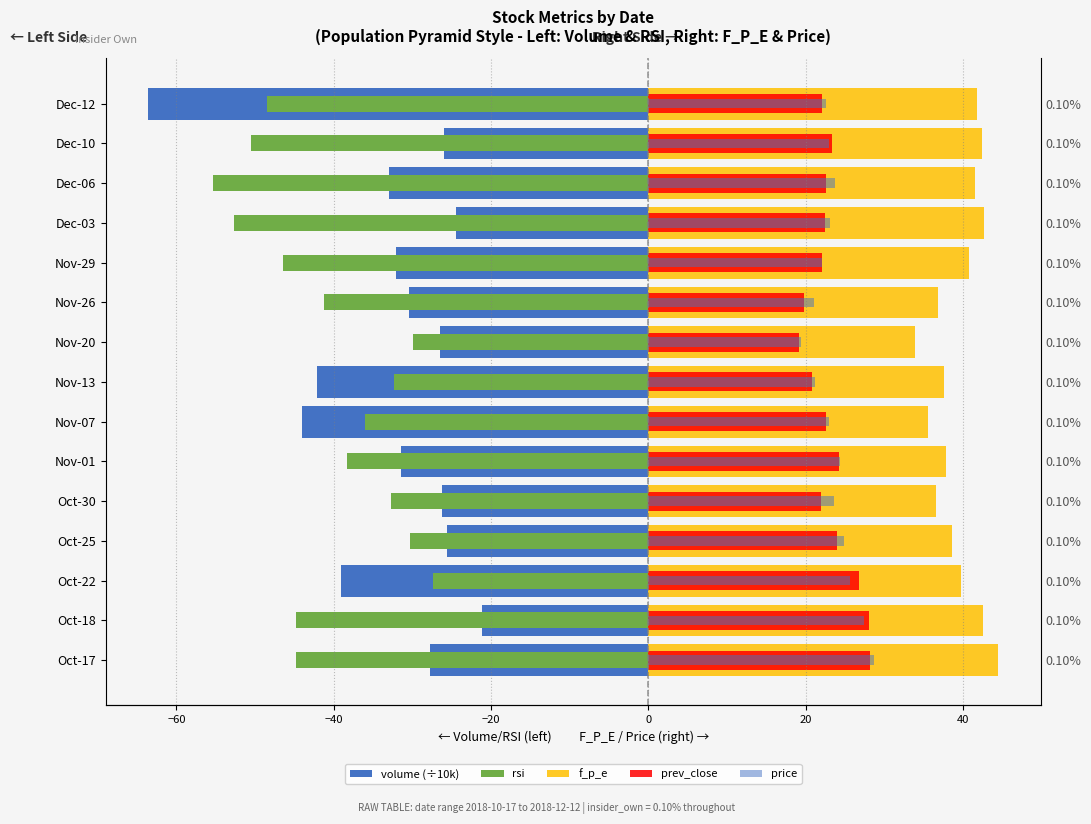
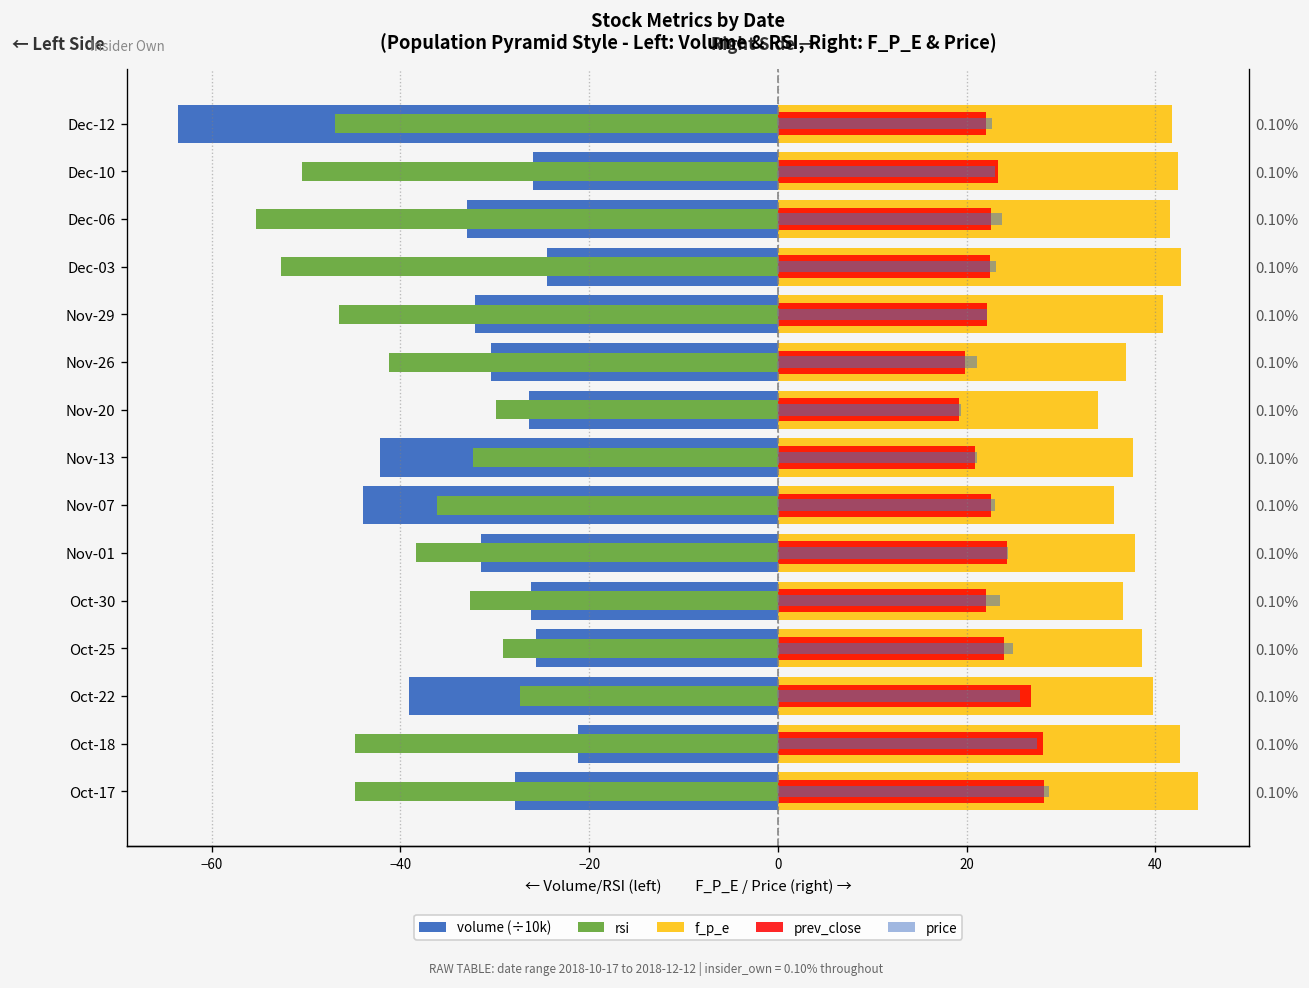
rsi, Dec-12: -48 -> -47
rsi, Oct-25: -30 -> -29
